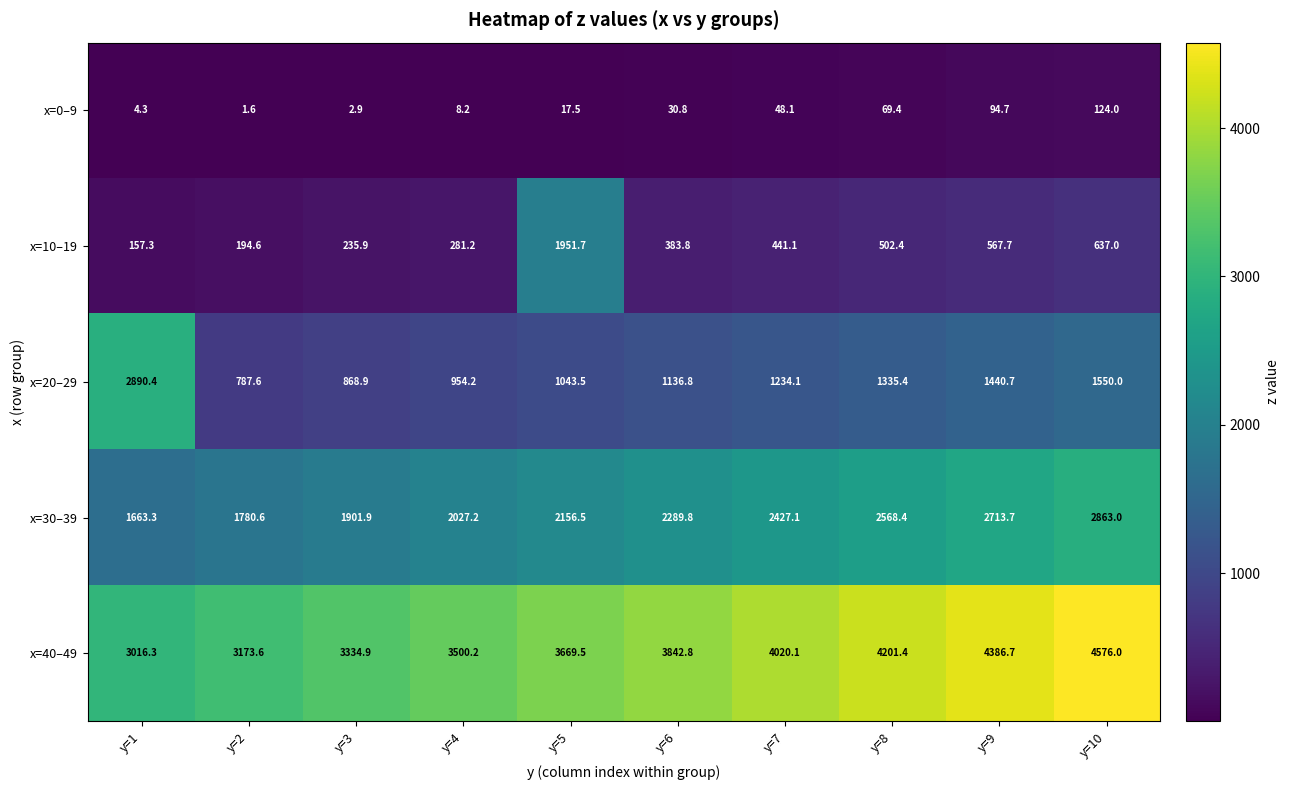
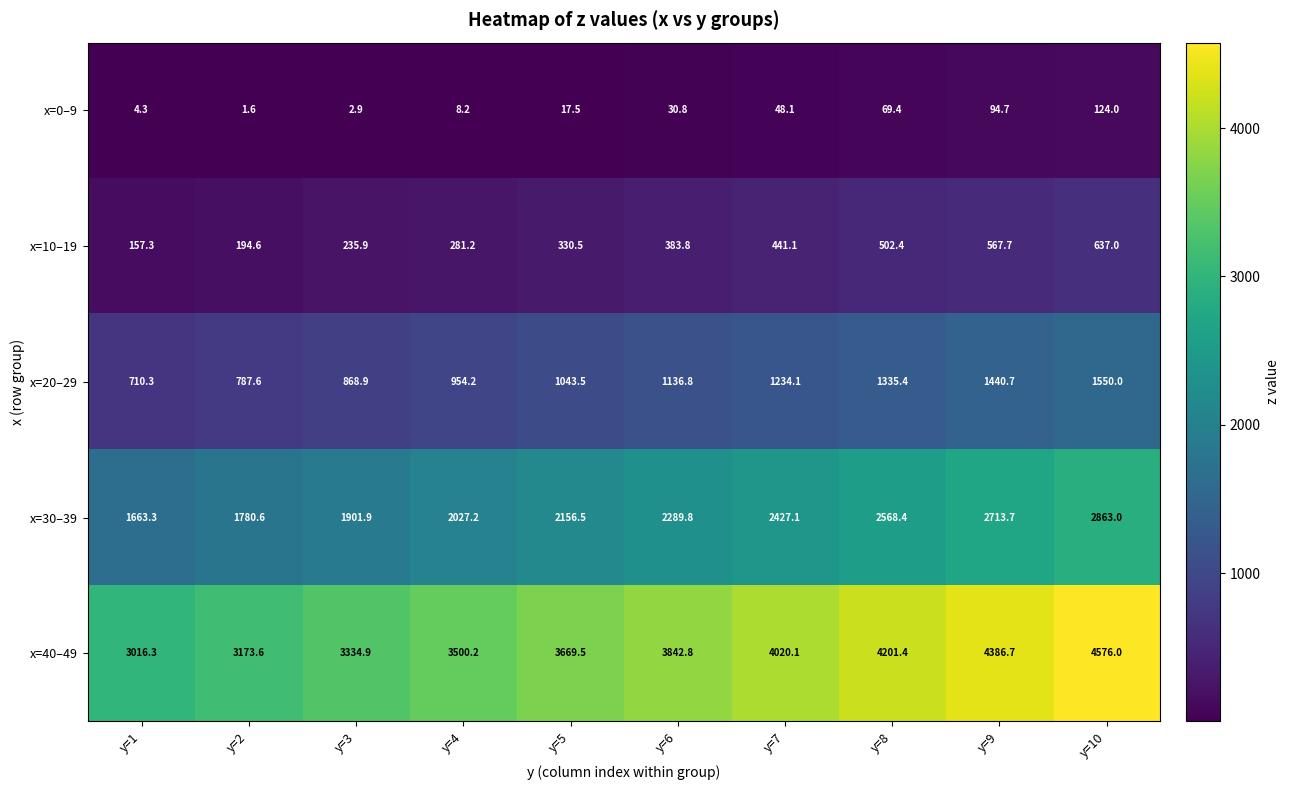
x=10–19, y=5: 1951.7 -> 330.5
x=20–29, y=1: 2890.4 -> 710.3
